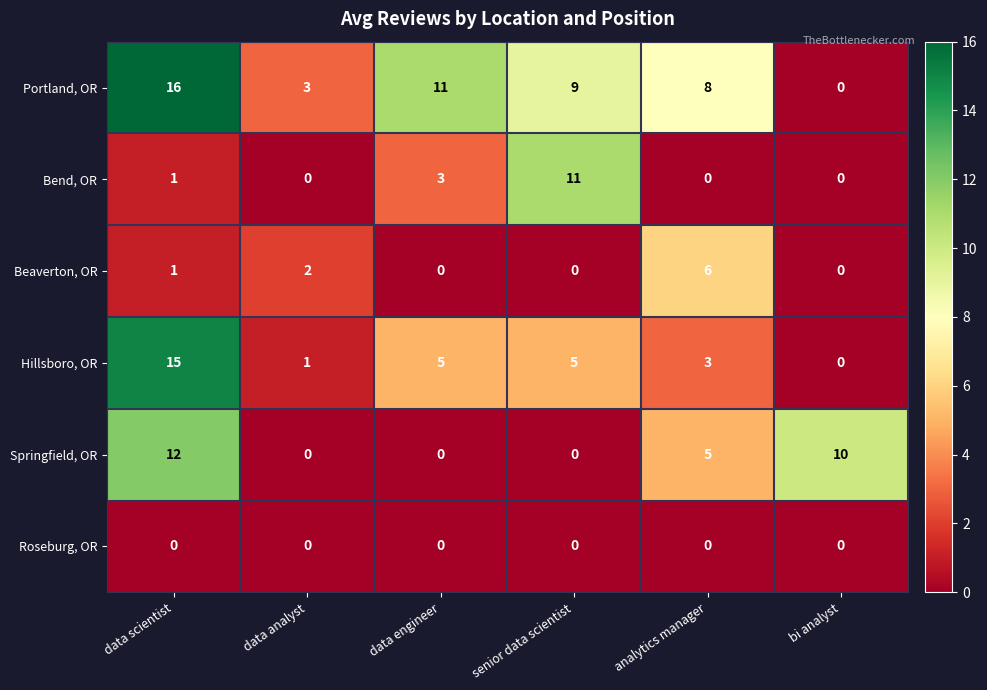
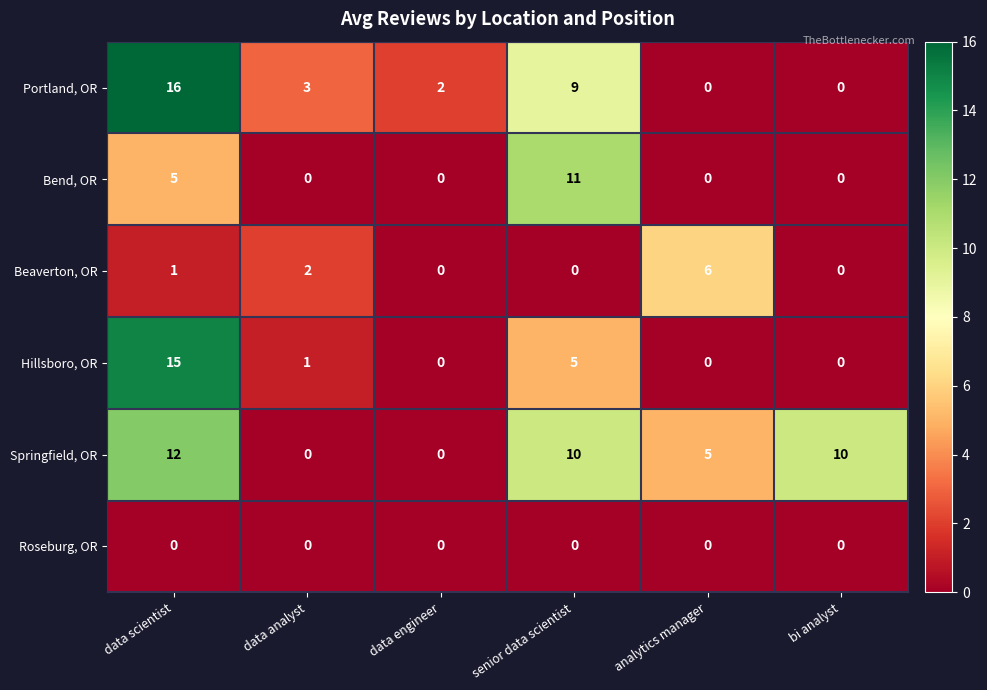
Portland, OR, data engineer: 11 -> 2
Portland, OR, analytics manager: 8 -> 0
Bend, OR, data scientist: 1 -> 5
Bend, OR, data engineer: 3 -> 0
Hillsboro, OR, data engineer: 5 -> 0
Hillsboro, OR, analytics manager: 3 -> 0
Springfield, OR, senior data scientist: 0 -> 10
